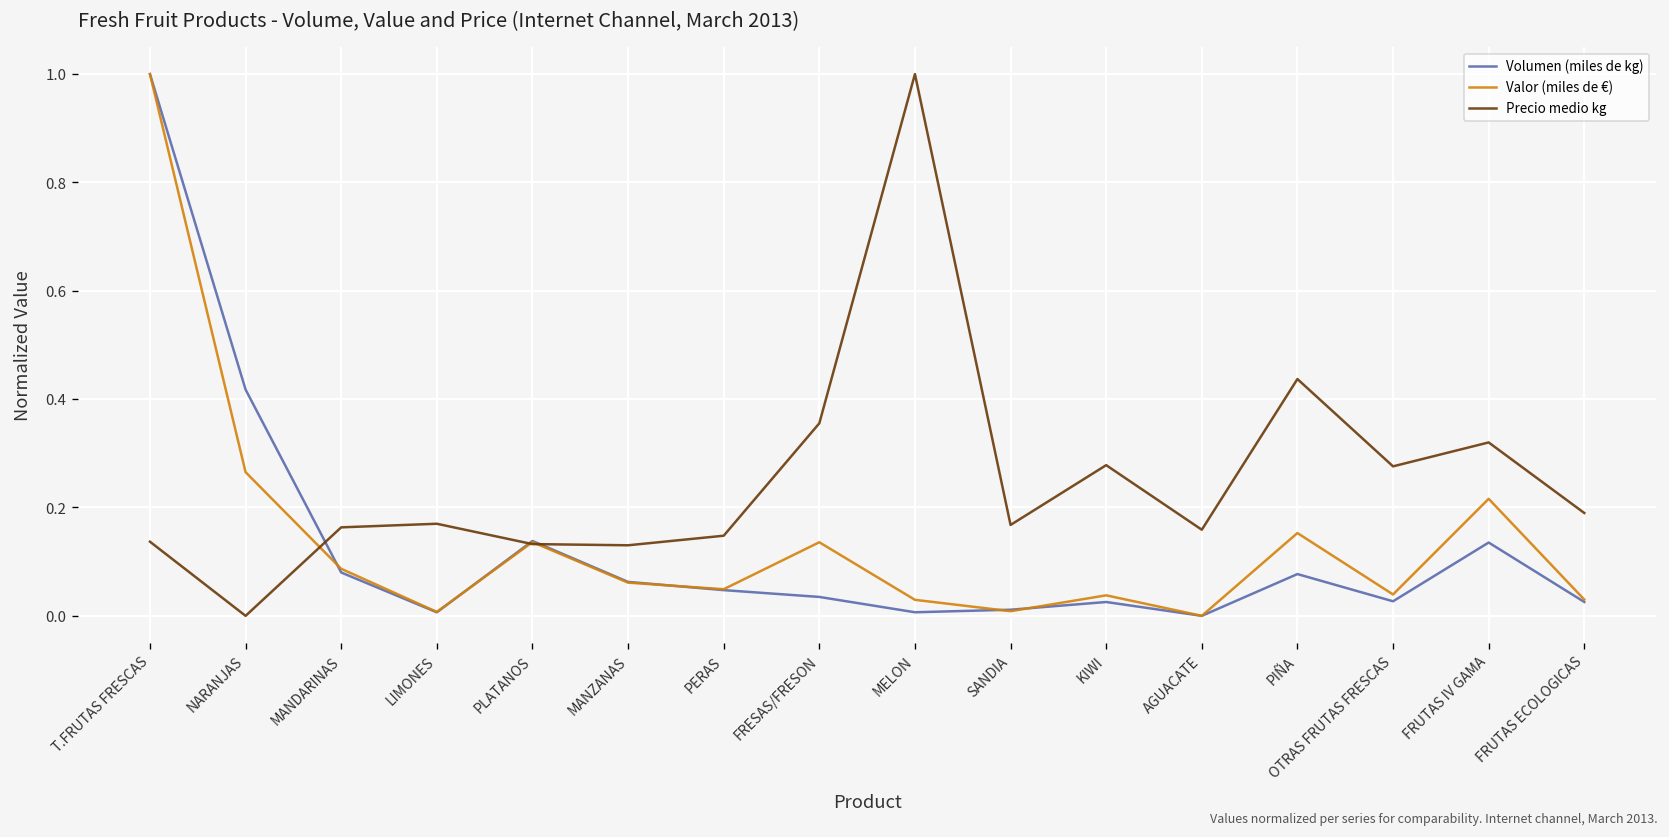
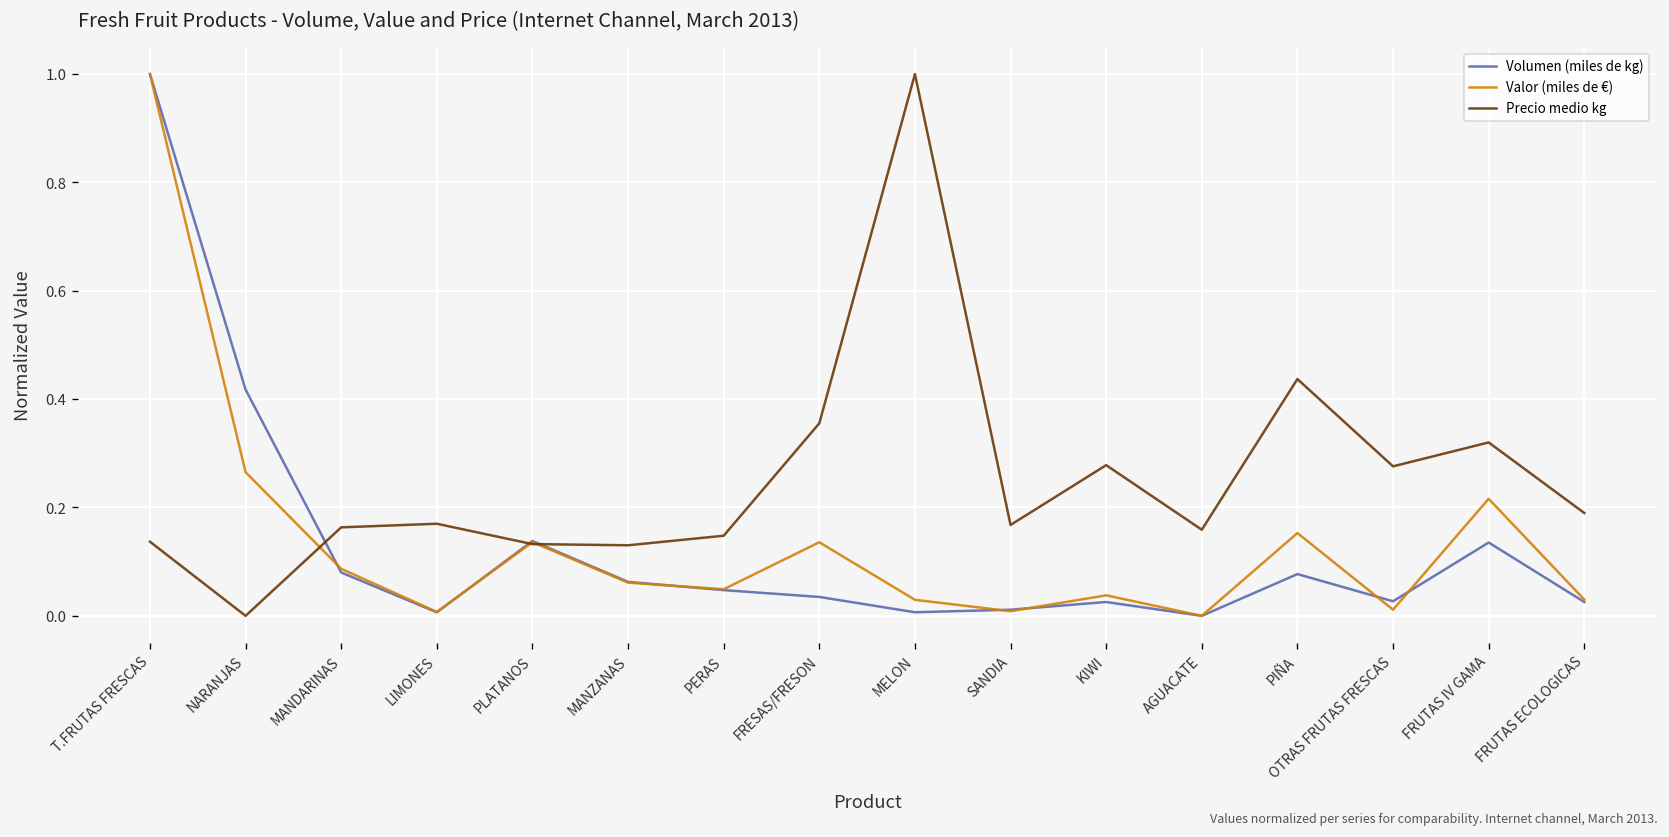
Valor (miles de €), OTRAS FRUTAS FRESCAS: 0.04 -> 0.01
